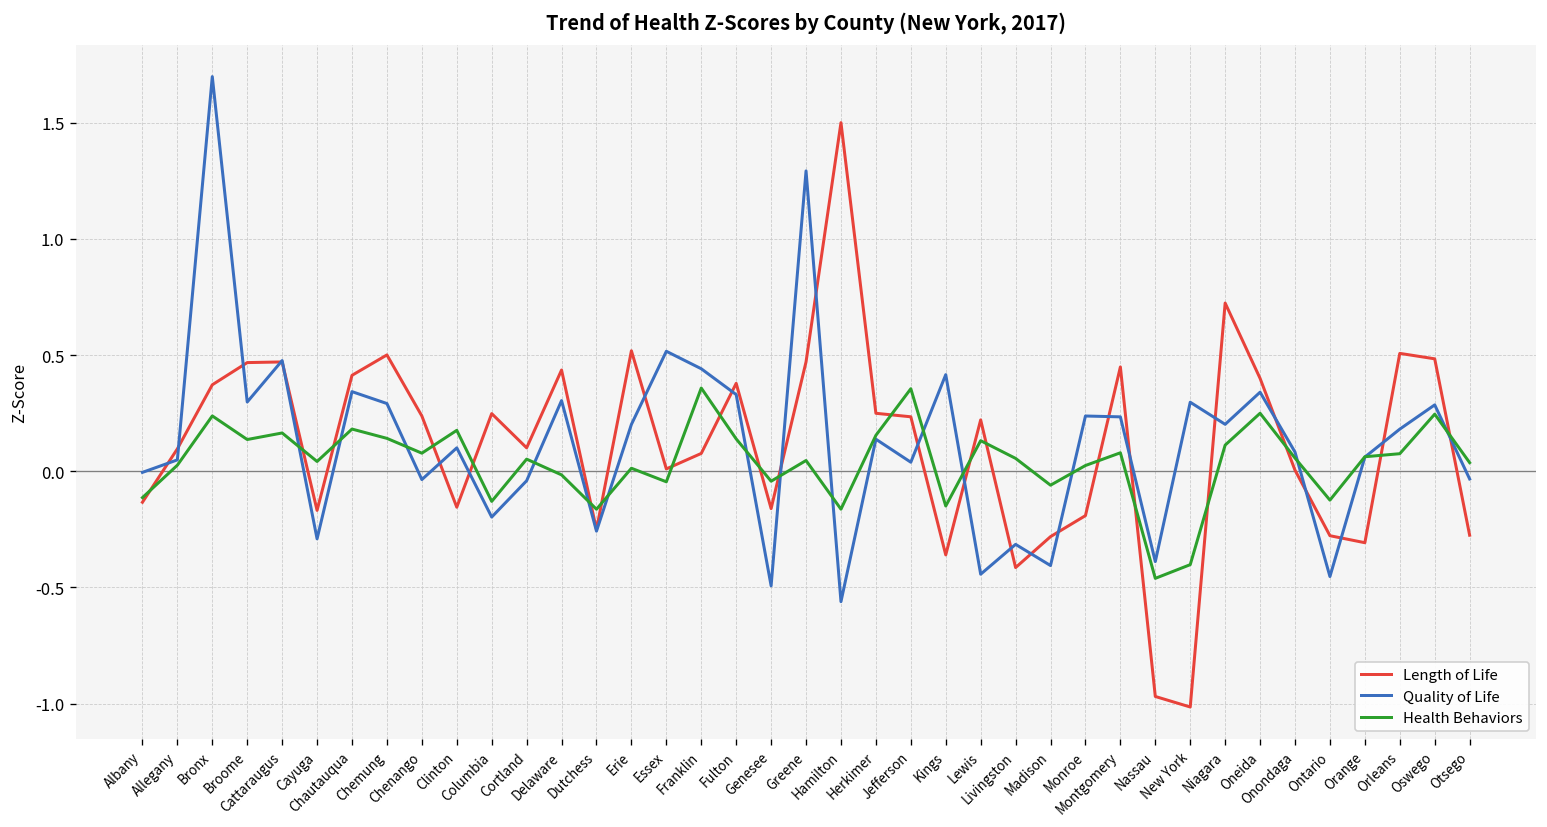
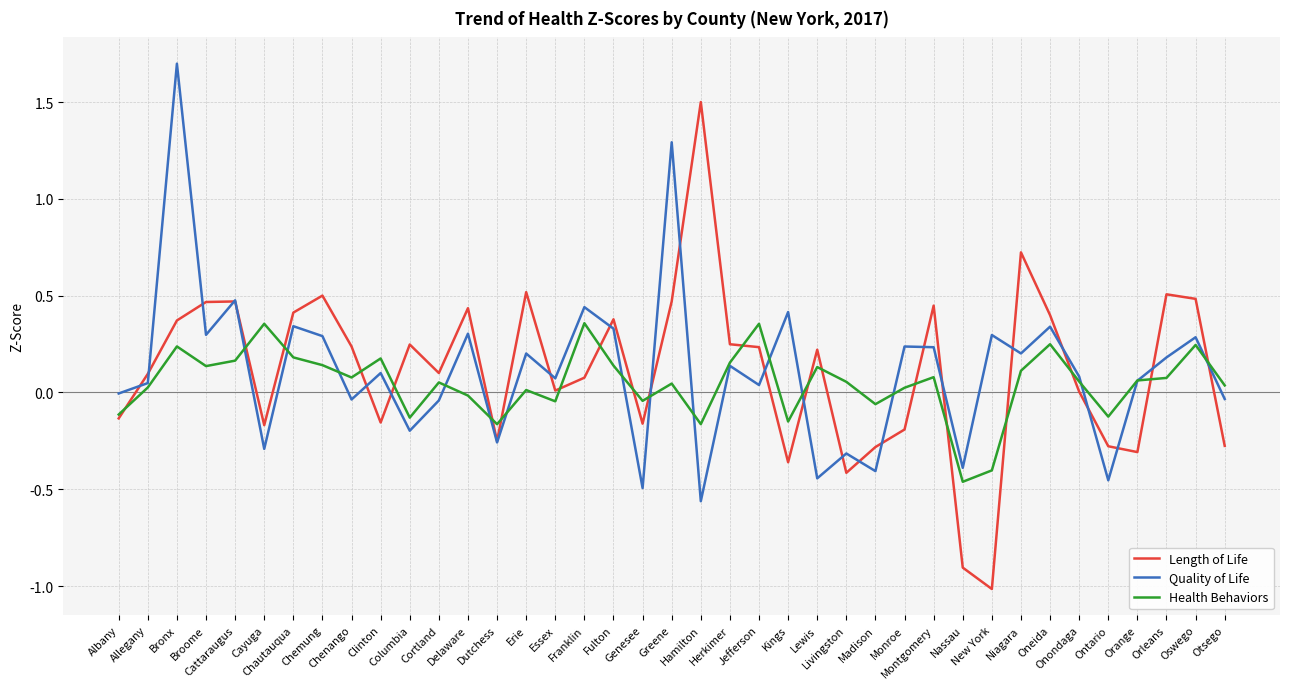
Health Behaviors, Cayuga: 0.04 -> 0.35
Quality of Life, Essex: 0.52 -> 0.07
Length of Life, Nassau: -0.97 -> -0.90
